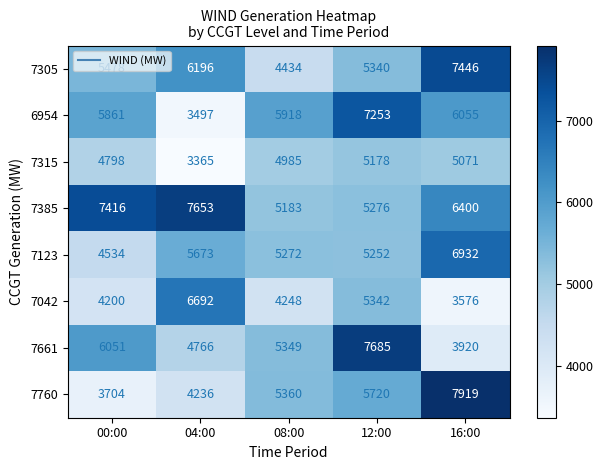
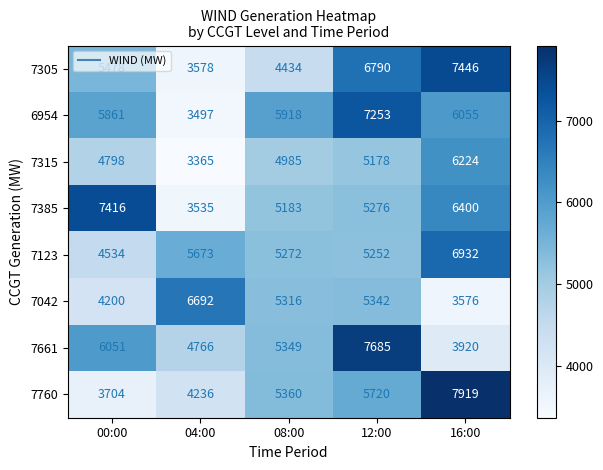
7305, 04:00: 6196 -> 3578
7305, 12:00: 5340 -> 6790
7315, 16:00: 5071 -> 6224
7385, 04:00: 7653 -> 3535
7042, 08:00: 4248 -> 5316
